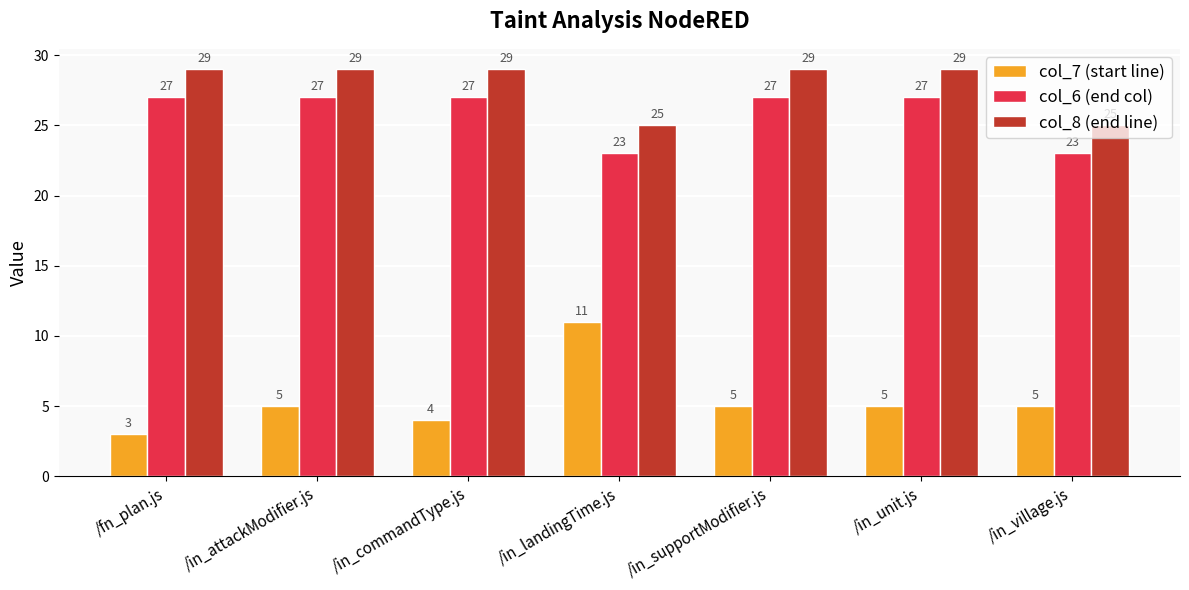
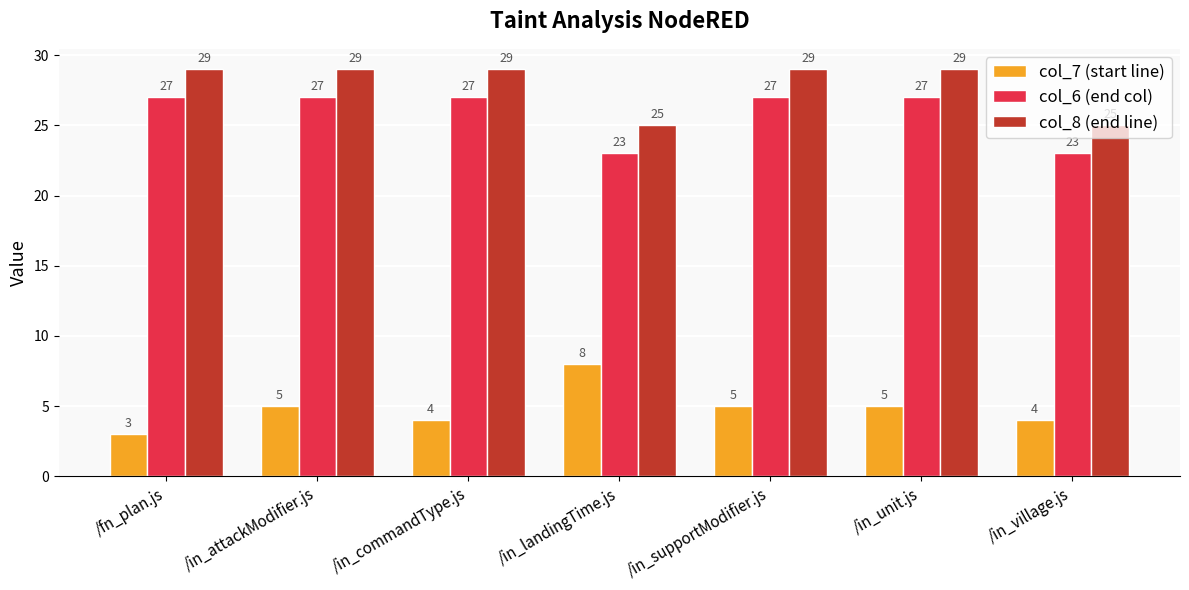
col_7 (start line), /in_landingTime.js: 11 -> 8
col_7 (start line), /in_village.js: 5 -> 4
